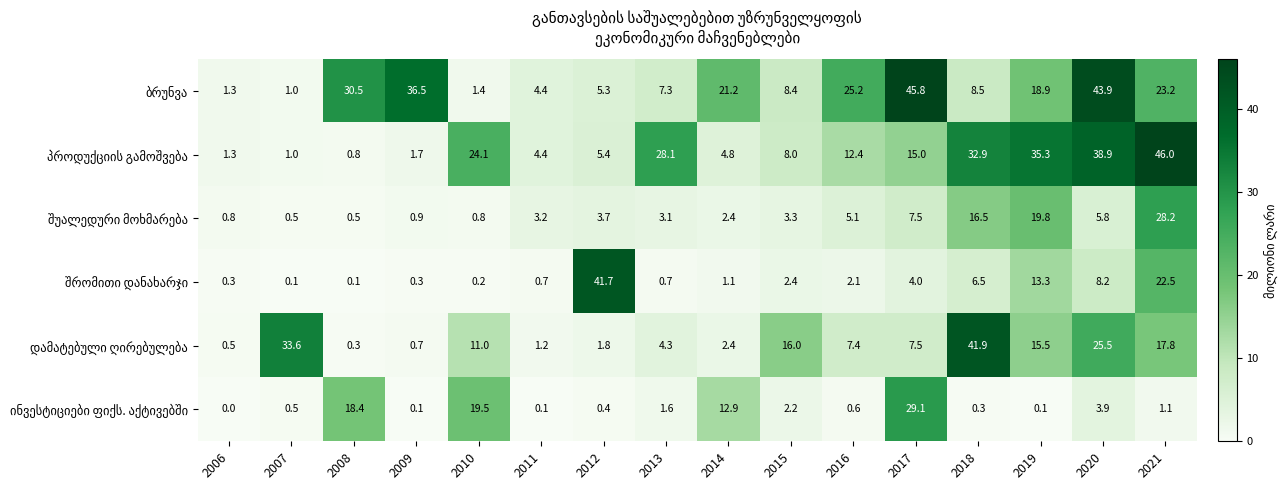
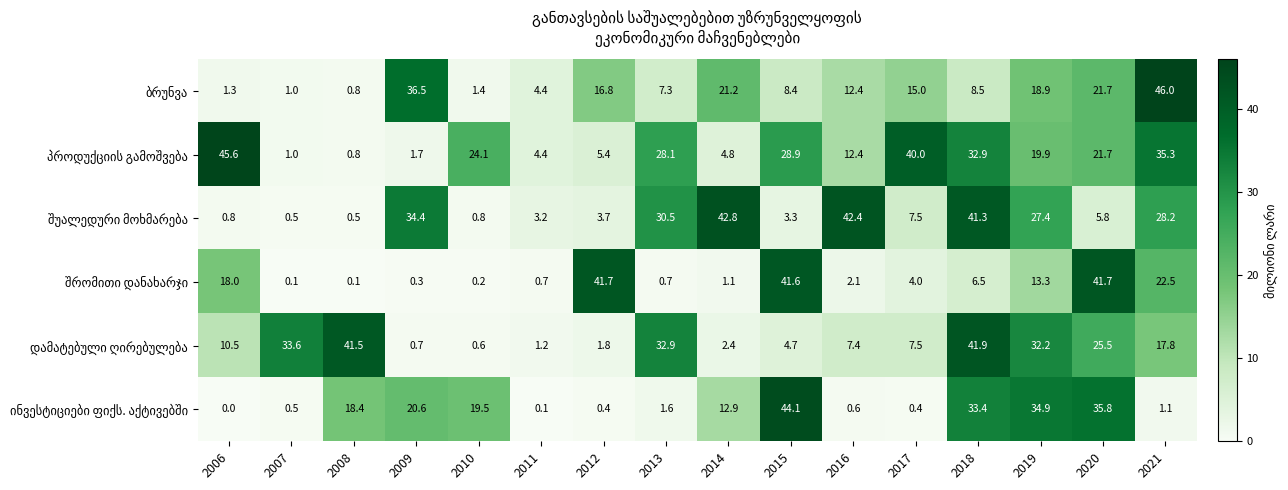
ბრუნვა, 2008: 30.5 -> 0.8
ბრუნვა, 2012: 5.3 -> 16.8
ბრუნვა, 2016: 25.2 -> 12.4
ბრუნვა, 2017: 45.8 -> 15.0
ბრუნვა, 2020: 43.9 -> 21.7
ბრუნვა, 2021: 23.2 -> 46.0
პროდუქციის გამოშვება, 2006: 1.3 -> 45.6
პროდუქციის გამოშვება, 2015: 8.0 -> 28.9
პროდუქციის გამოშვება, 2017: 15.0 -> 40.0
პროდუქციის გამოშვება, 2019: 35.3 -> 19.9
პროდუქციის გამოშვება, 2020: 38.9 -> 21.7
პროდუქციის გამოშვება, 2021: 46.0 -> 35.3
შუალედური მოხმარება, 2009: 0.9 -> 34.4
შუალედური მოხმარება, 2013: 3.1 -> 30.5
შუალედური მოხმარება, 2014: 2.4 -> 42.8
შუალედური მოხმარება, 2016: 5.1 -> 42.4
შუალედური მოხმარება, 2018: 16.5 -> 41.3
შუალედური მოხმარება, 2019: 19.8 -> 27.4
შრომითი დანახარჯი, 2006: 0.3 -> 18.0
შრომითი დანახარჯი, 2015: 2.4 -> 41.6
შრომითი დანახარჯი, 2020: 8.2 -> 41.7
დამატებული ღირებულება, 2006: 0.5 -> 10.5
დამატებული ღირებულება, 2008: 0.3 -> 41.5
დამატებული ღირებულება, 2010: 11.0 -> 0.6
დამატებული ღირებულება, 2013: 4.3 -> 32.9
დამატებული ღირებულება, 2015: 16.0 -> 4.7
დამატებული ღირებულება, 2019: 15.5 -> 32.2
ინვესტიციები ფიქს. აქტივებში, 2009: 0.1 -> 20.6
ინვესტიციები ფიქს. აქტივებში, 2015: 2.2 -> 44.1
ინვესტიციები ფიქს. აქტივებში, 2017: 29.1 -> 0.4
ინვესტიციები ფიქს. აქტივებში, 2018: 0.3 -> 33.4
ინვესტიციები ფიქს. აქტივებში, 2019: 0.1 -> 34.9
ინვესტიციები ფიქს. აქტივებში, 2020: 3.9 -> 35.8
